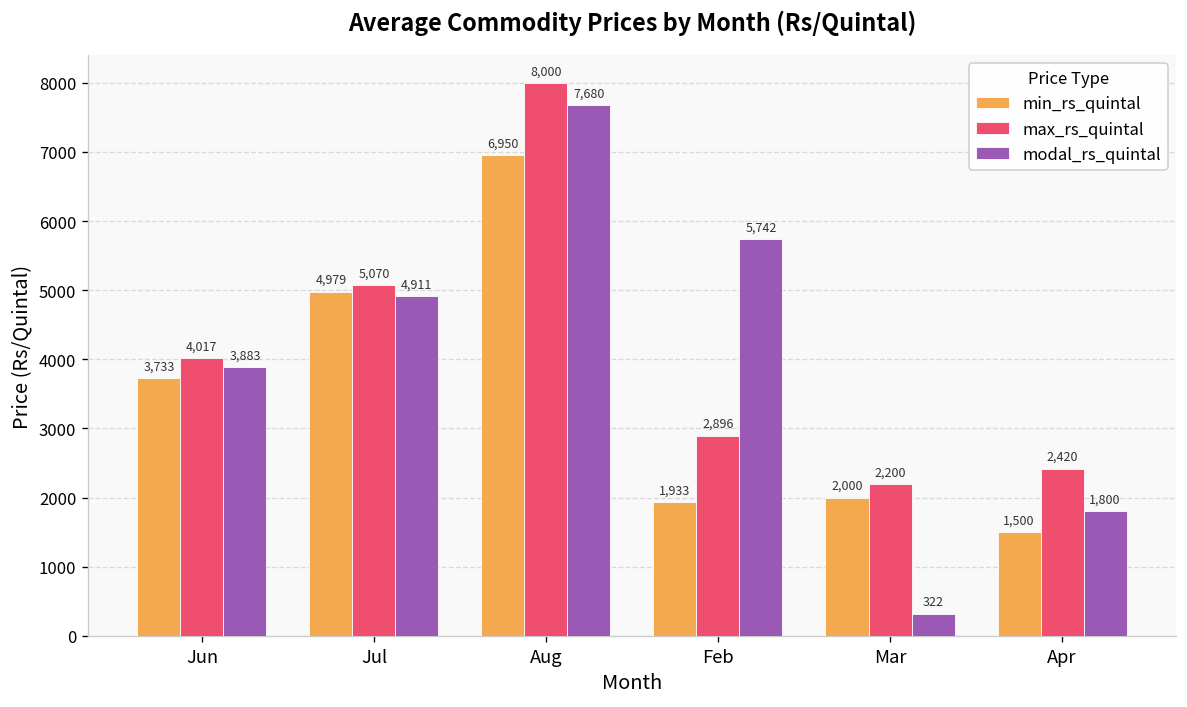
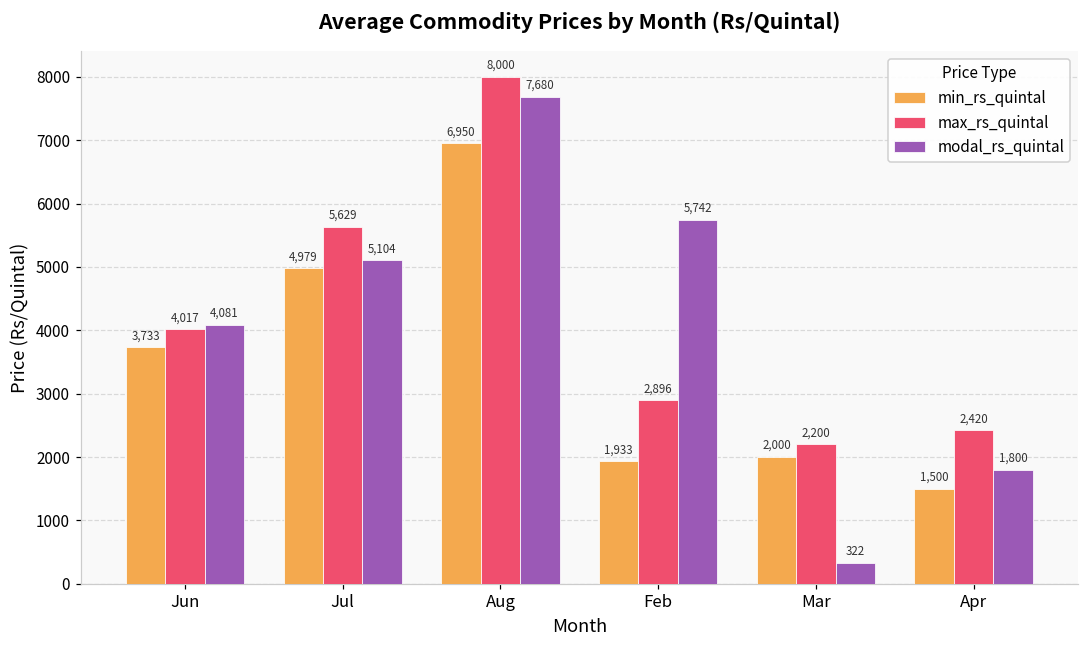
modal_rs_quintal, Jun: 3,883 -> 4,081
max_rs_quintal, Jul: 5,070 -> 5,629
modal_rs_quintal, Jul: 4,911 -> 5,104
